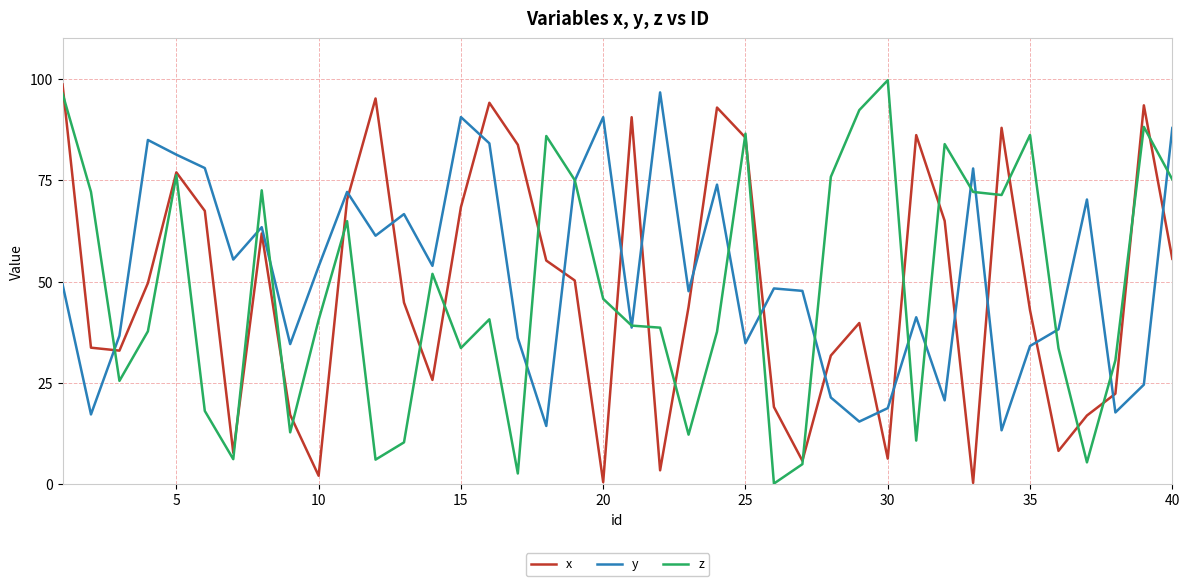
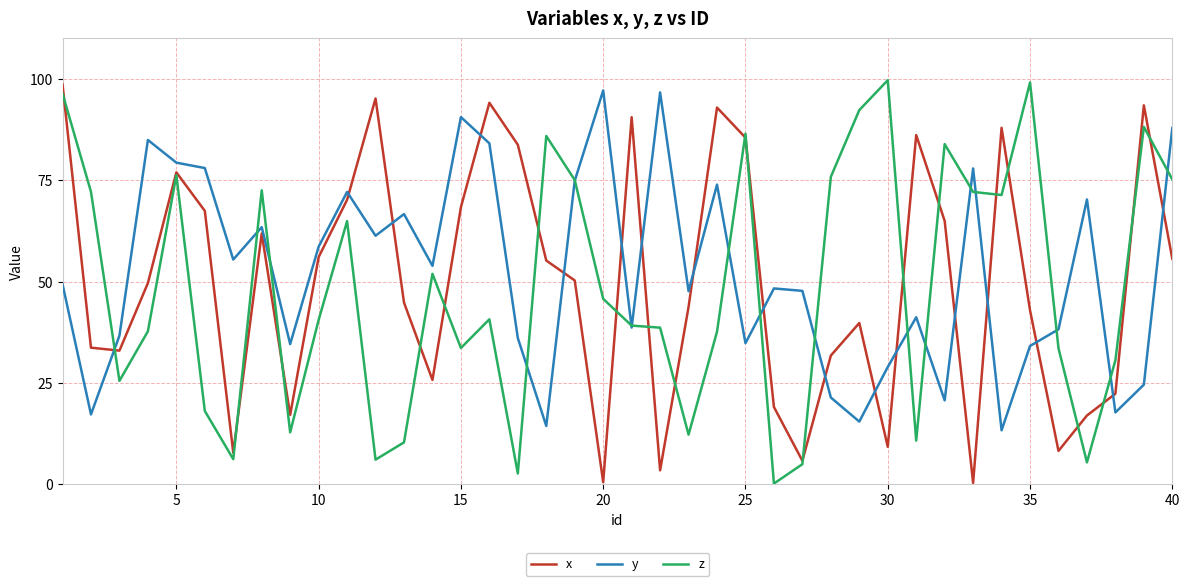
y, 5: 81 -> 79
x, 10: 2 -> 56
y, 10: 54 -> 59
y, 20: 91 -> 97
x, 30: 6 -> 9
y, 30: 19 -> 29
z, 35: 86 -> 99
